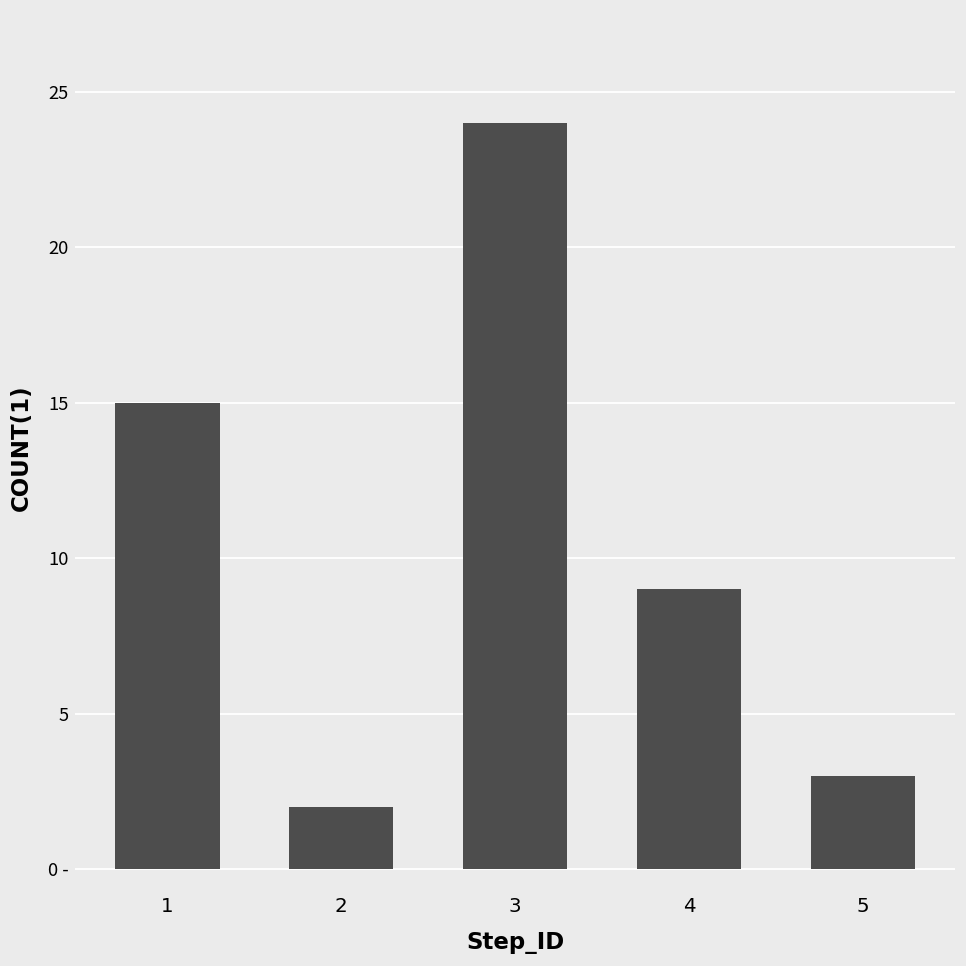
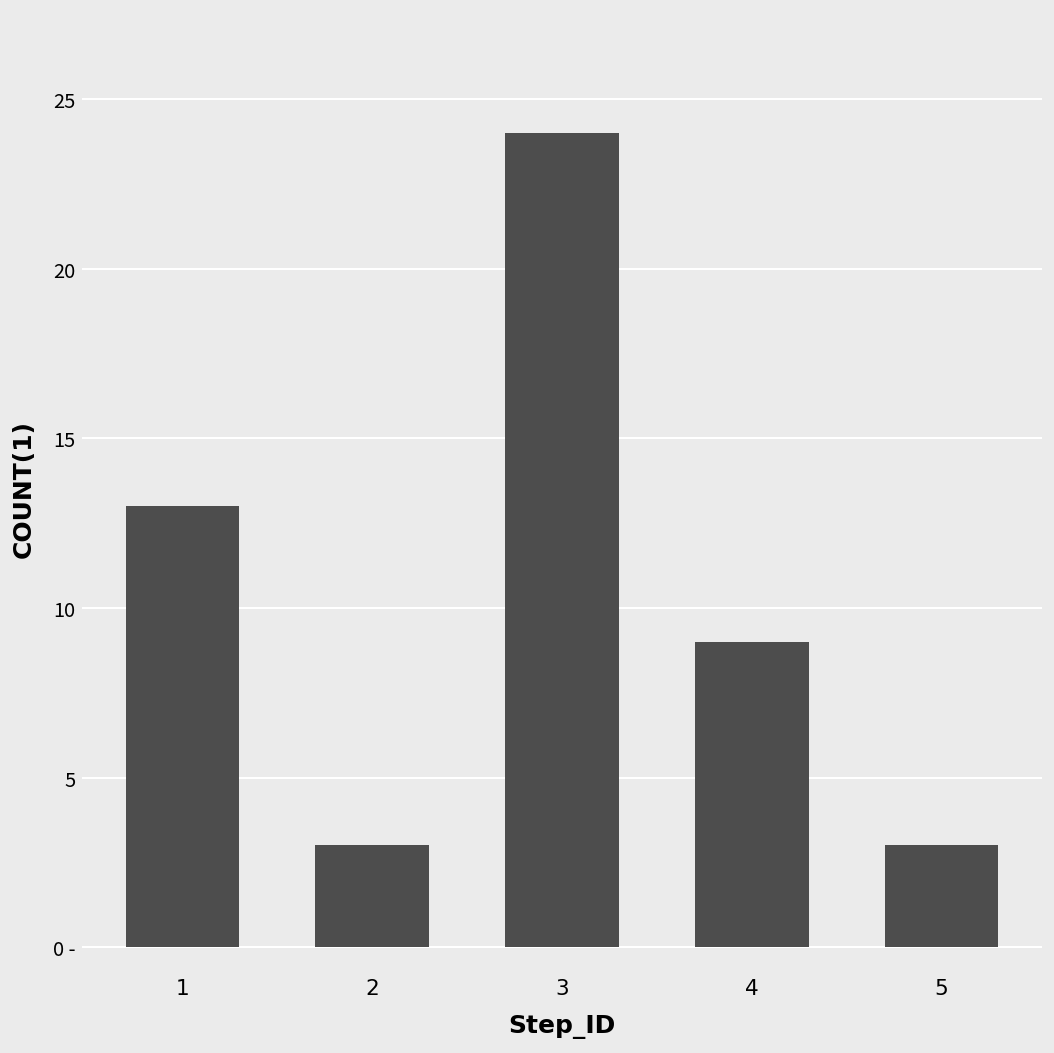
1: 15 -> 13
2: 2 -> 3
